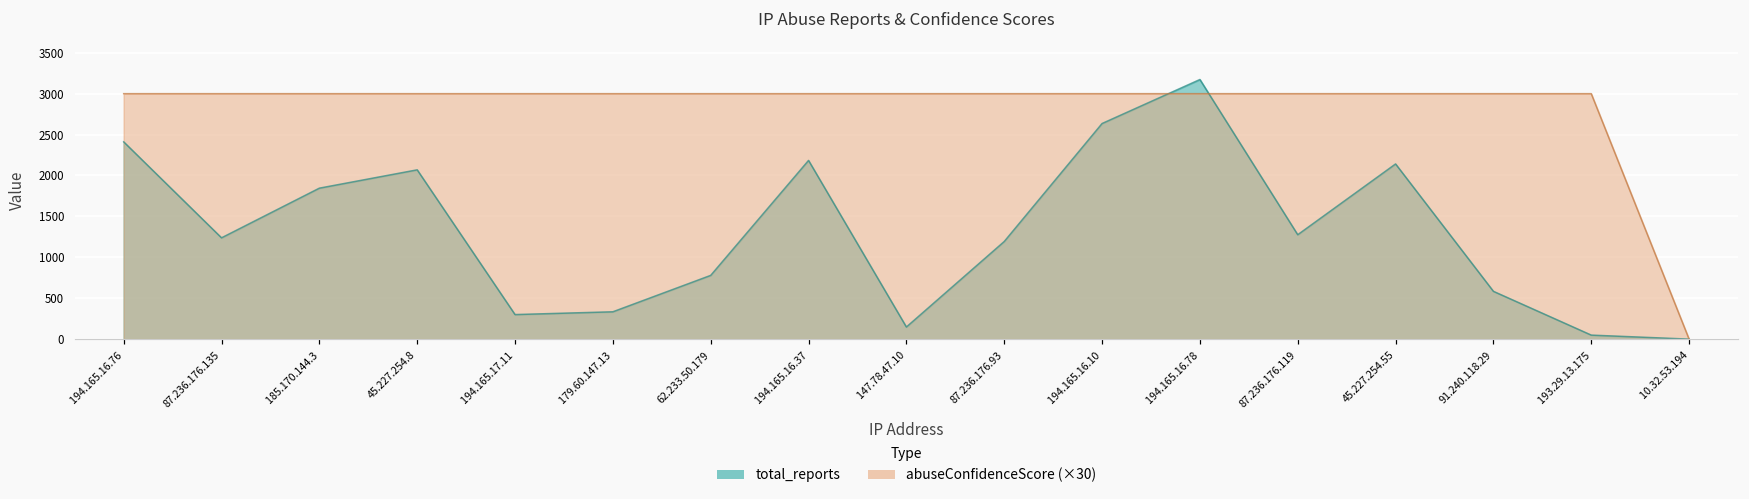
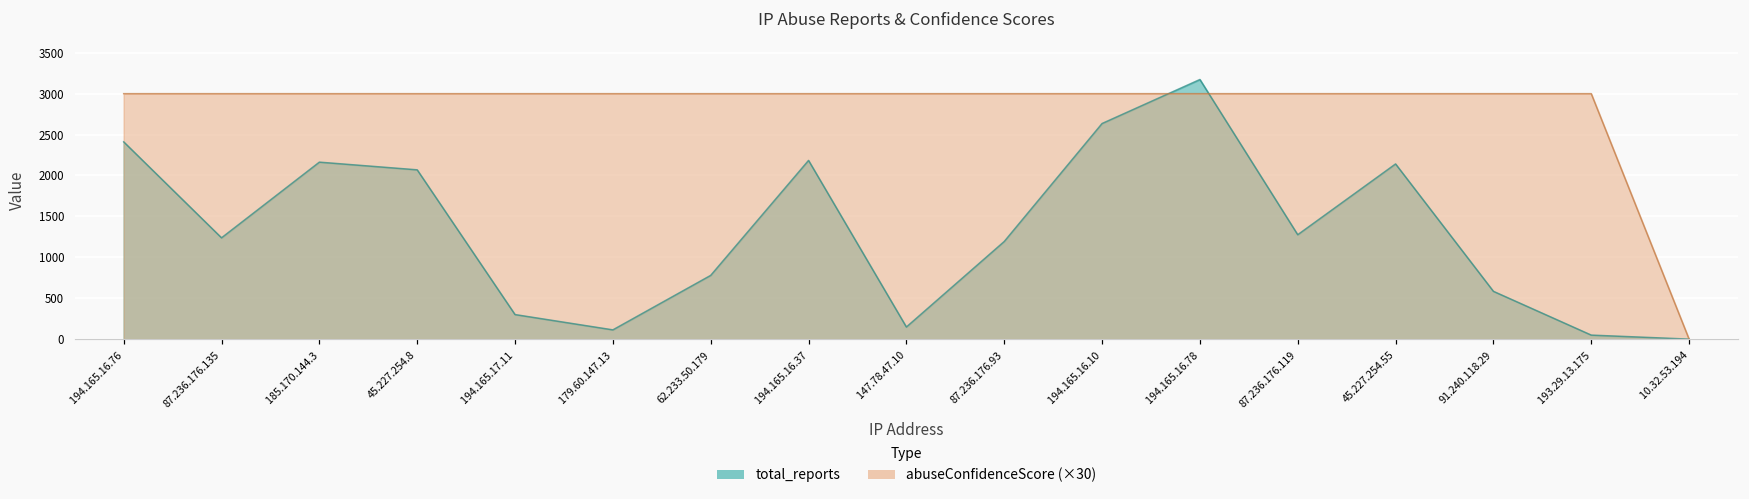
total_reports, 185.170.144.3: 1800 -> 2200
total_reports, 179.60.147.13: 300 -> 100
